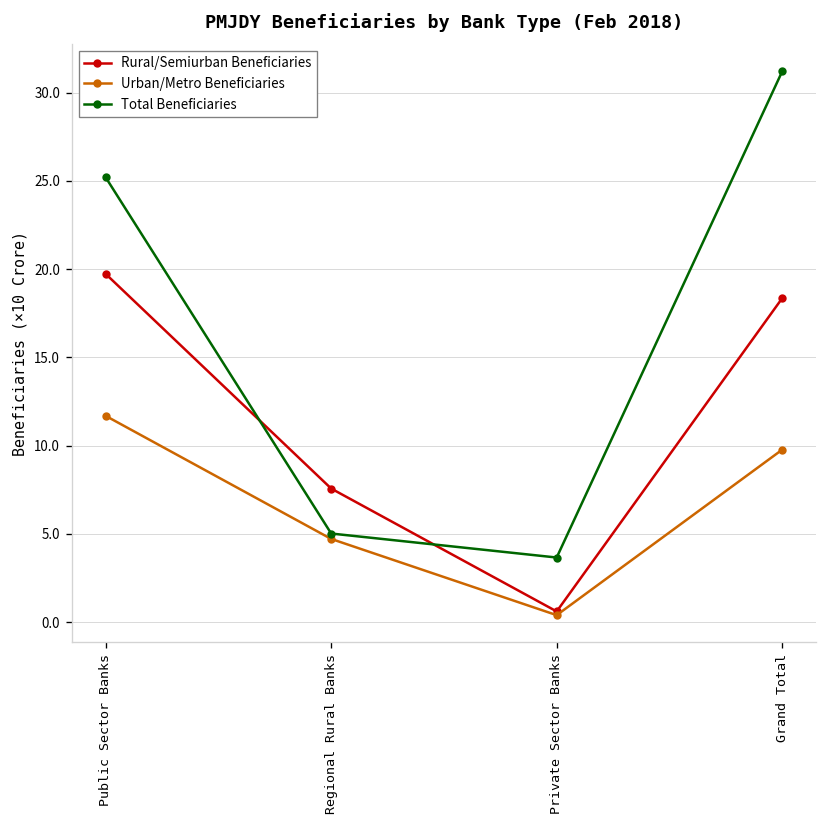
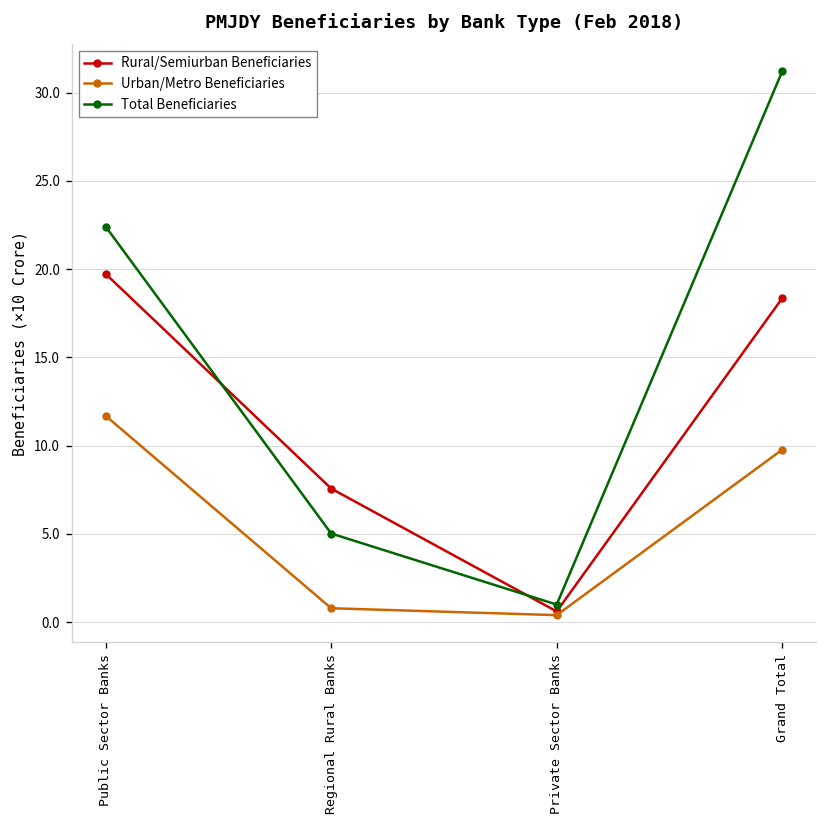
Total Beneficiaries, Public Sector Banks: 25.2 -> 22.4
Urban/Metro Beneficiaries, Regional Rural Banks: 4.7 -> 0.8
Total Beneficiaries, Private Sector Banks: 3.7 -> 1.0
